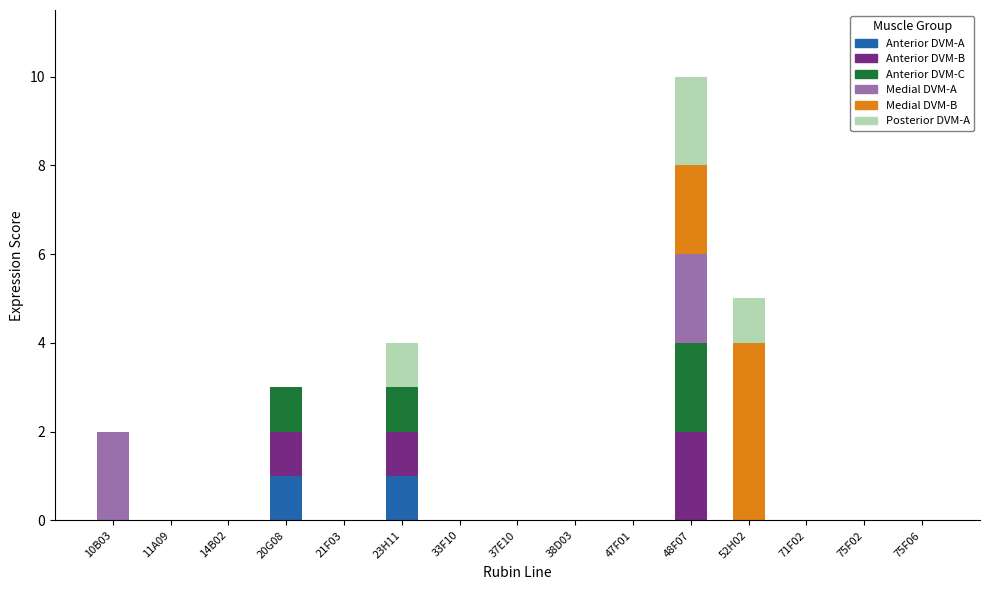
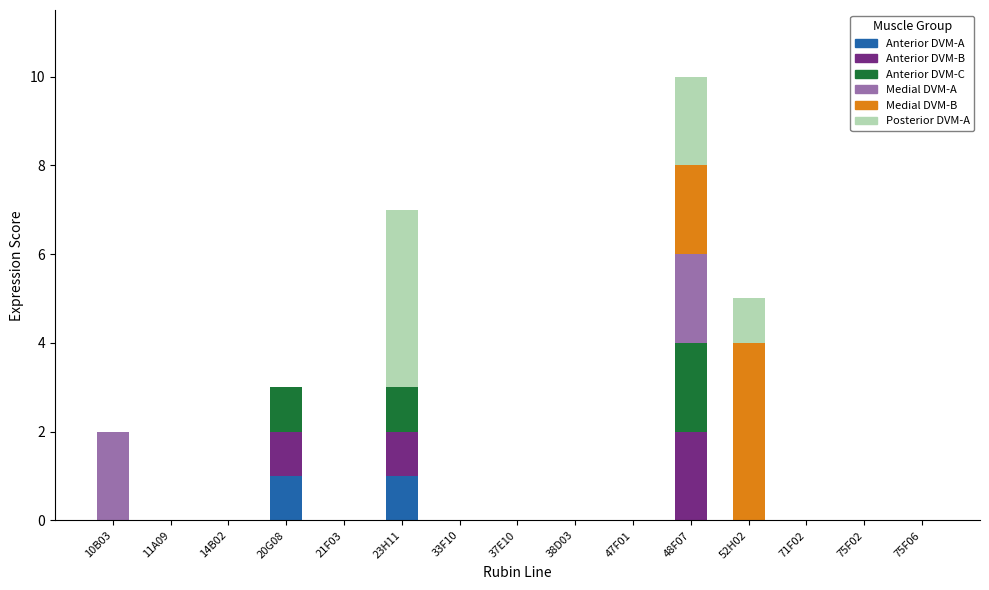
Posterior DVM-A, 23H11: 1 -> 4
